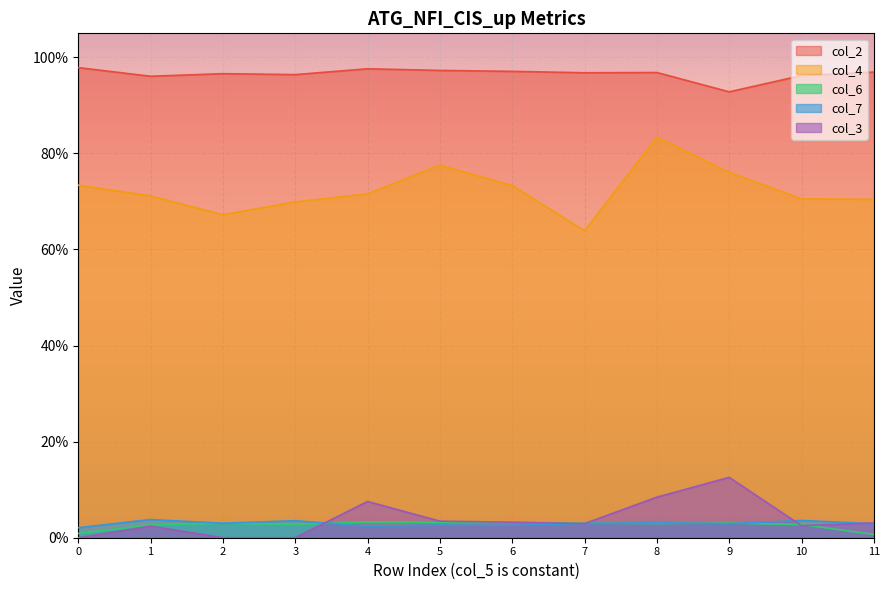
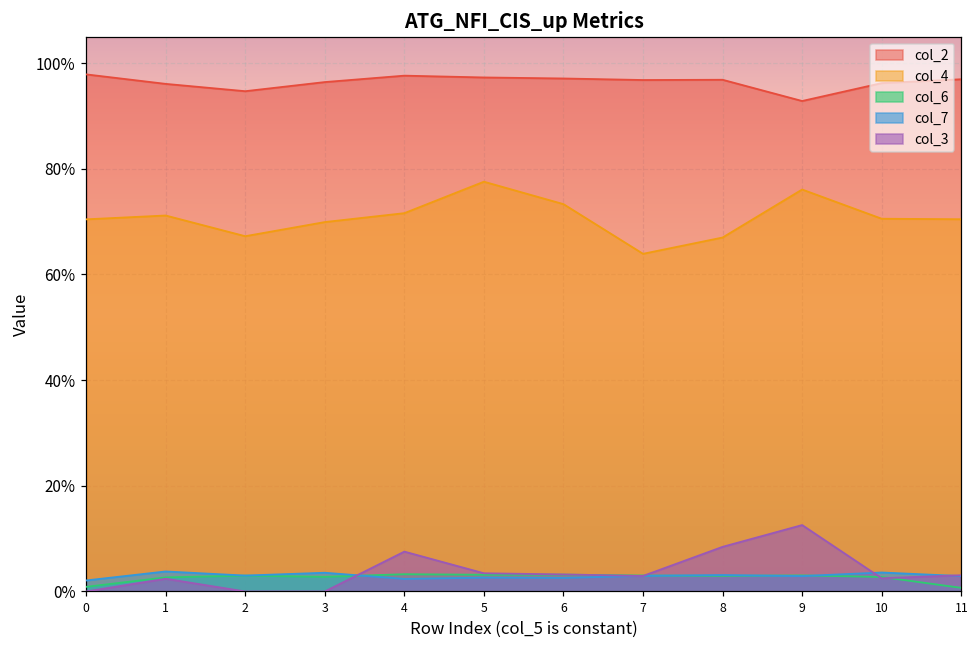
col_4, 0: 73% -> 70%
col_2, 2: 97% -> 95%
col_4, 8: 83% -> 67%
